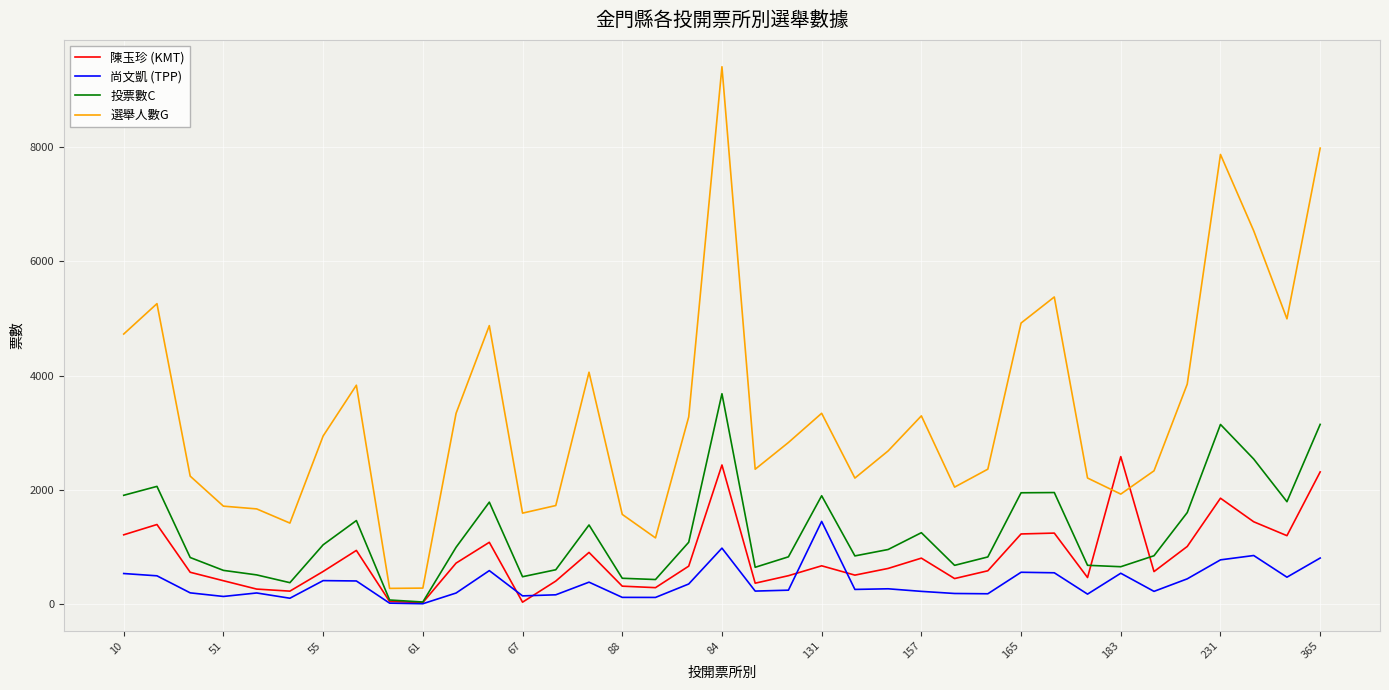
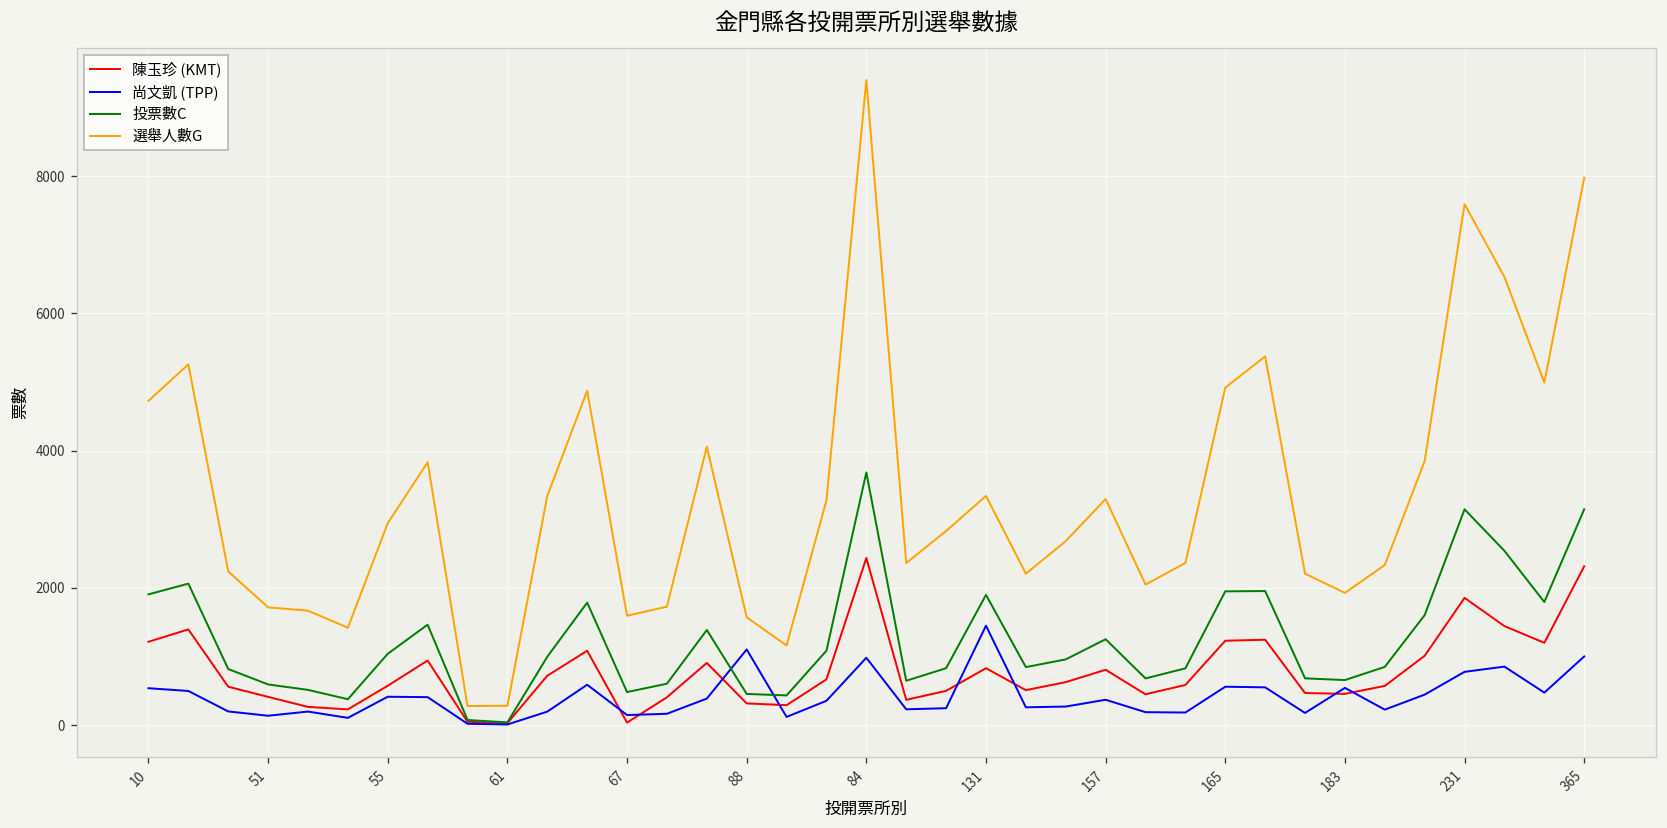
尚文凱 (TPP), 88: 100 -> 1100
陳玉珍 (KMT), 131: 700 -> 800
尚文凱 (TPP), 157: 200 -> 400
陳玉珍 (KMT), 183: 2600 -> 500
選舉人數G, 231: 7900 -> 7600
尚文凱 (TPP), 365: 800 -> 1000
